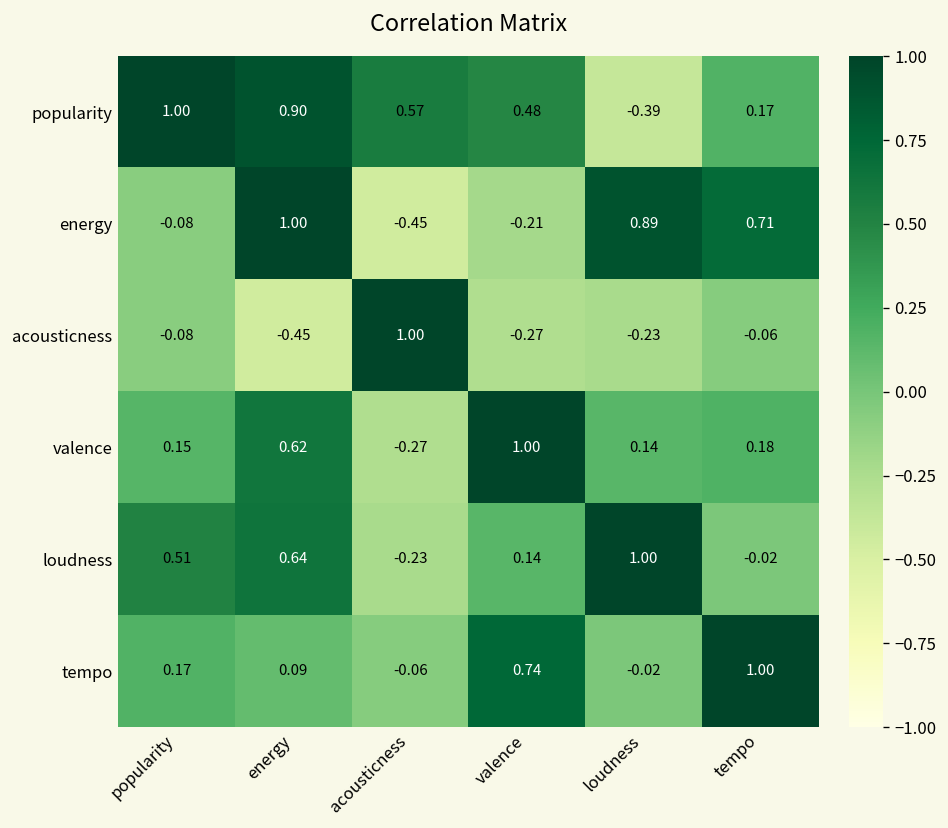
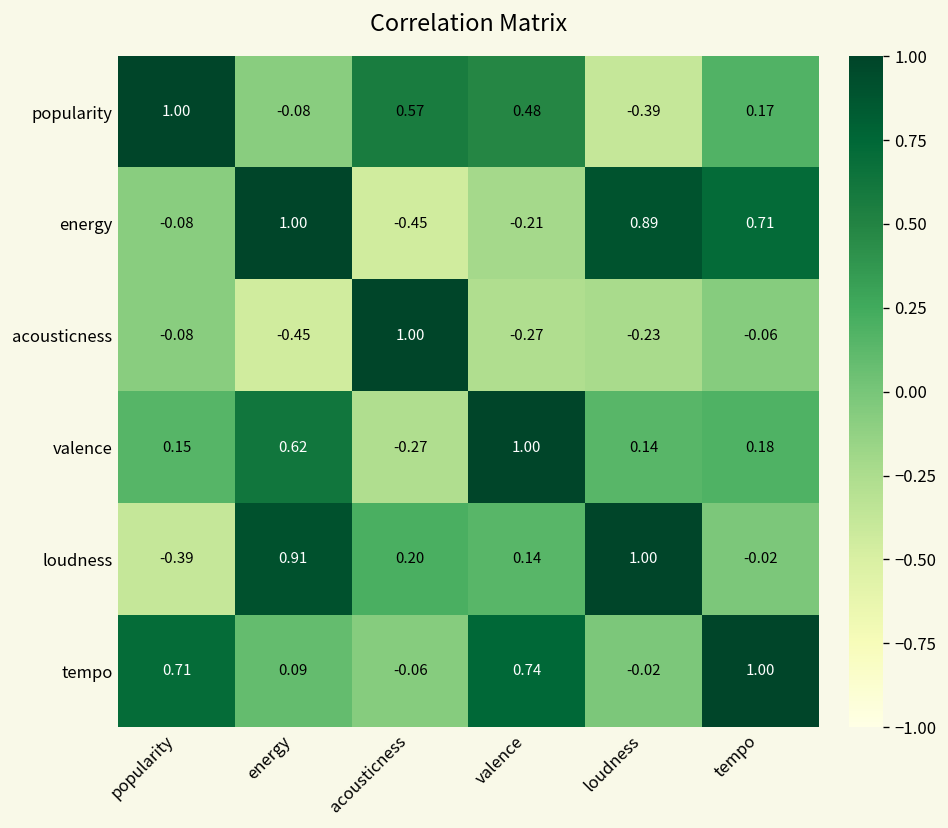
popularity, energy: 0.90 -> -0.08
loudness, popularity: 0.51 -> -0.39
loudness, energy: 0.64 -> 0.91
loudness, acousticness: -0.23 -> 0.20
tempo, popularity: 0.17 -> 0.71
